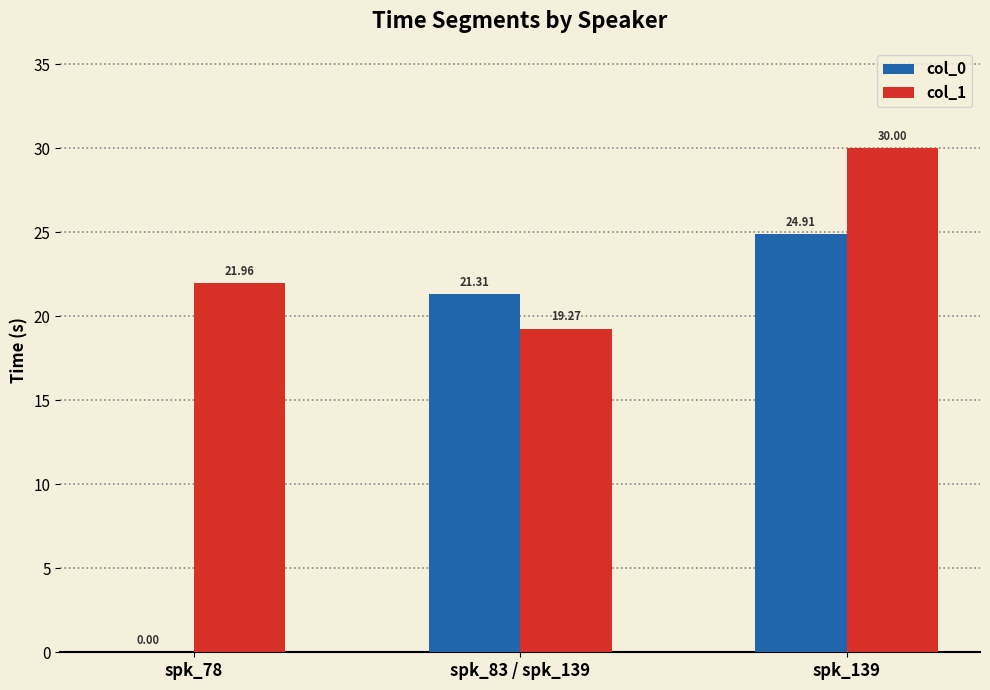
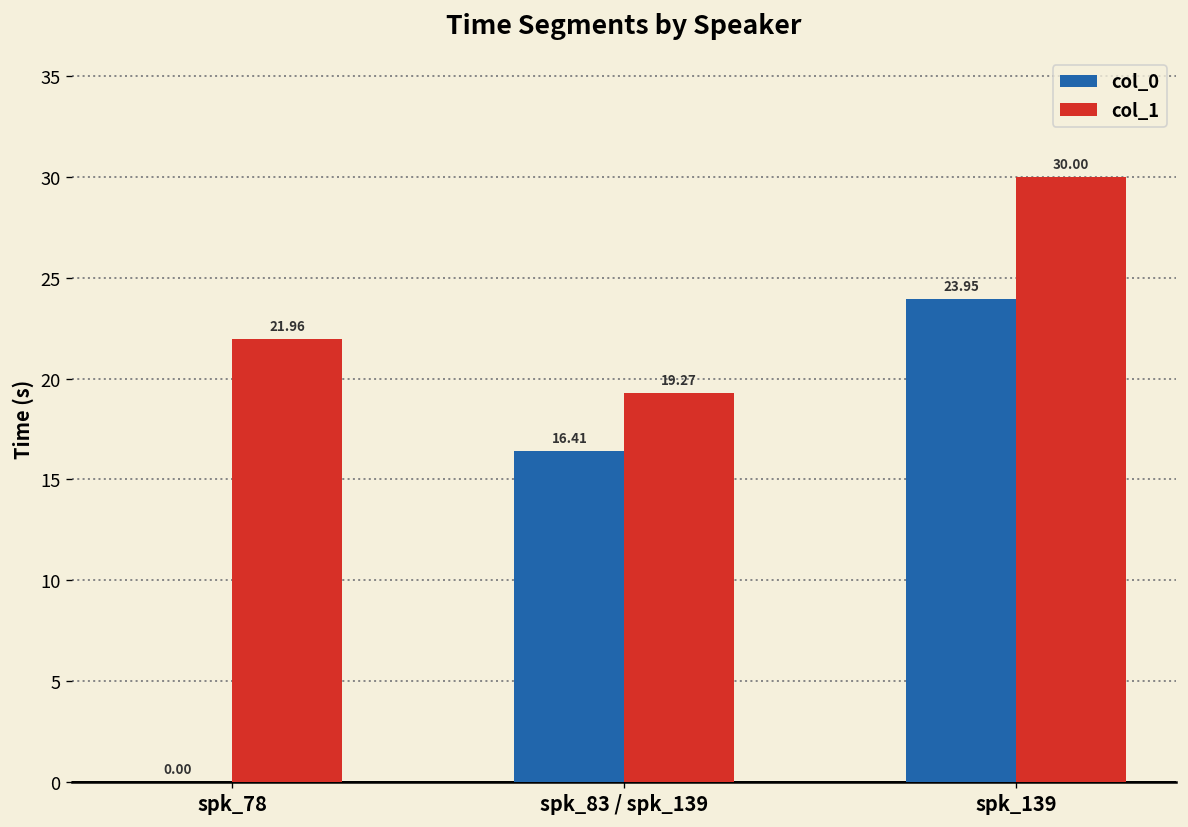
col_0, spk_83 / spk_139: 21.31 -> 16.41
col_0, spk_139: 24.91 -> 23.95
